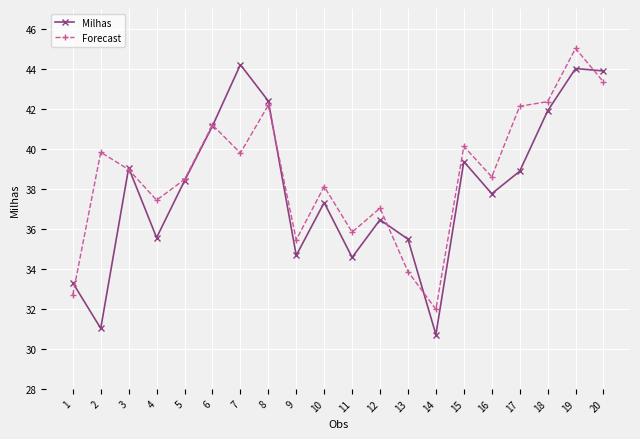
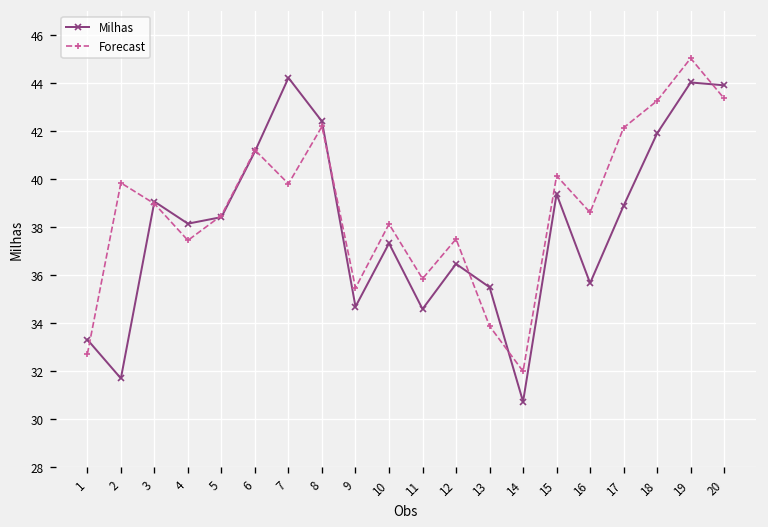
Milhas, 2: 31.0 -> 31.7
Milhas, 4: 35.6 -> 38.1
Forecast, 12: 37.0 -> 37.5
Milhas, 16: 37.8 -> 35.7
Forecast, 18: 42.4 -> 43.3
